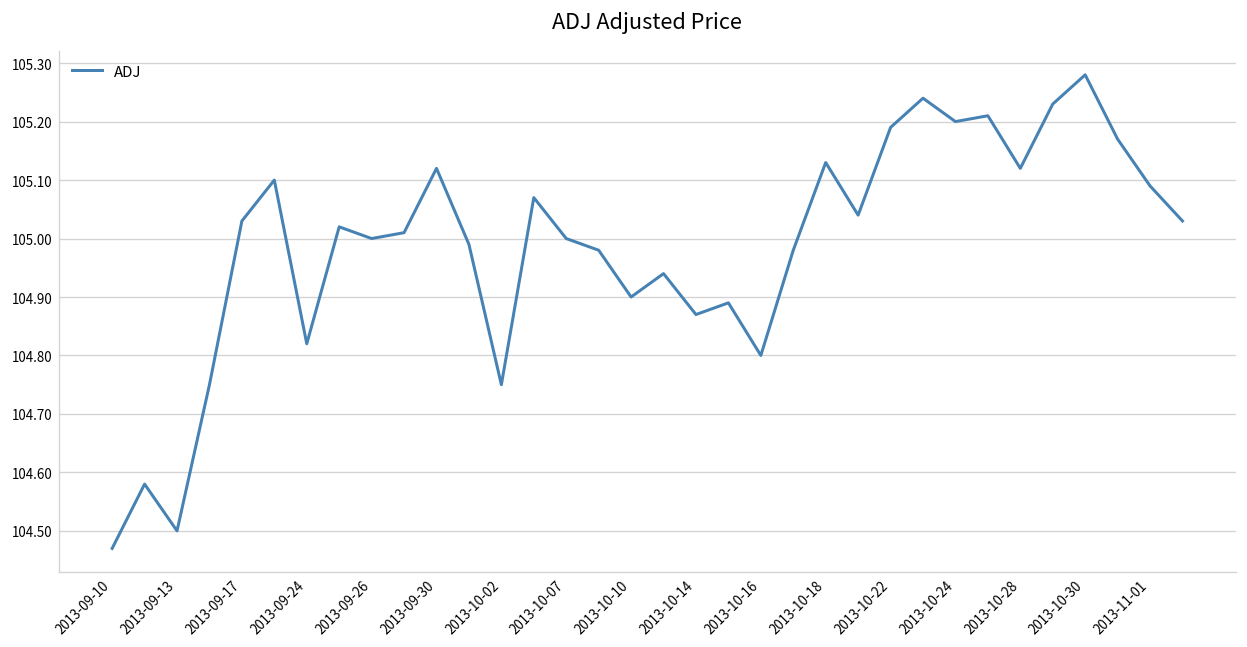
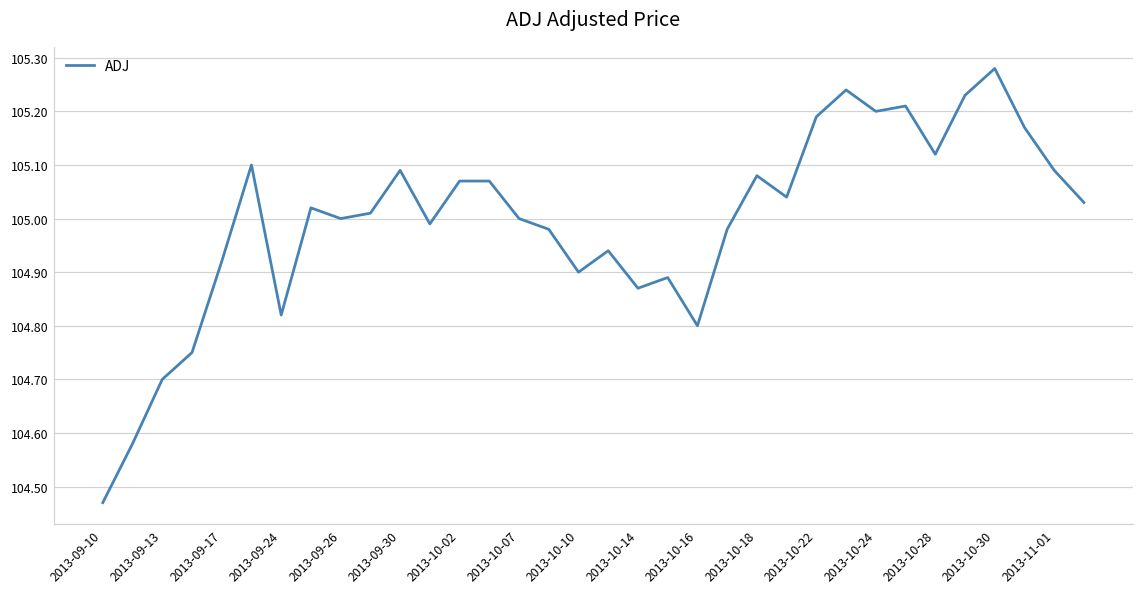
2013-09-13: 104.5 -> 104.7
2013-09-17: 105.03 -> 104.92
2013-09-30: 105.12 -> 105.09
2013-10-02: 104.75 -> 105.07
2013-10-18: 105.13 -> 105.08
